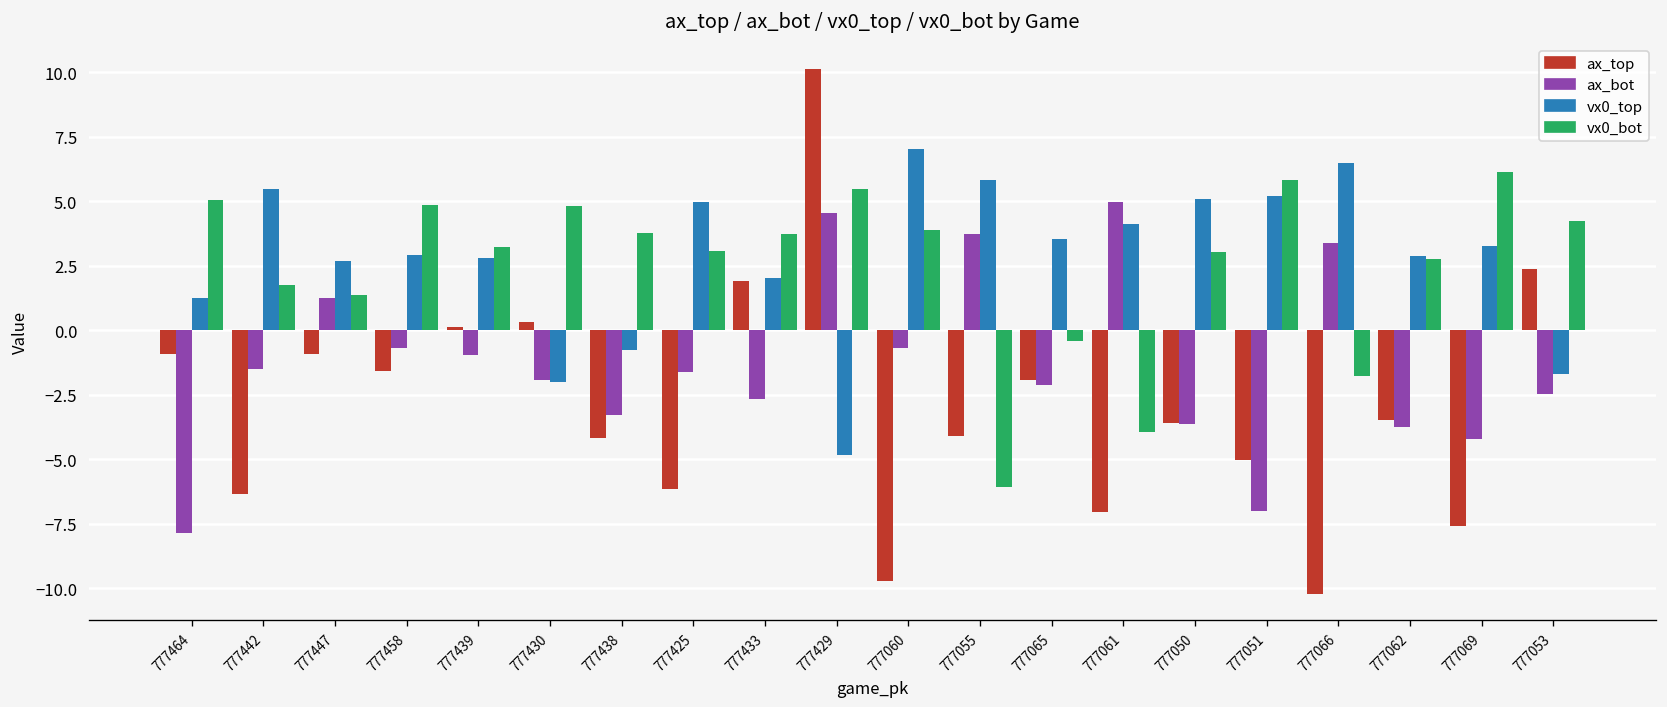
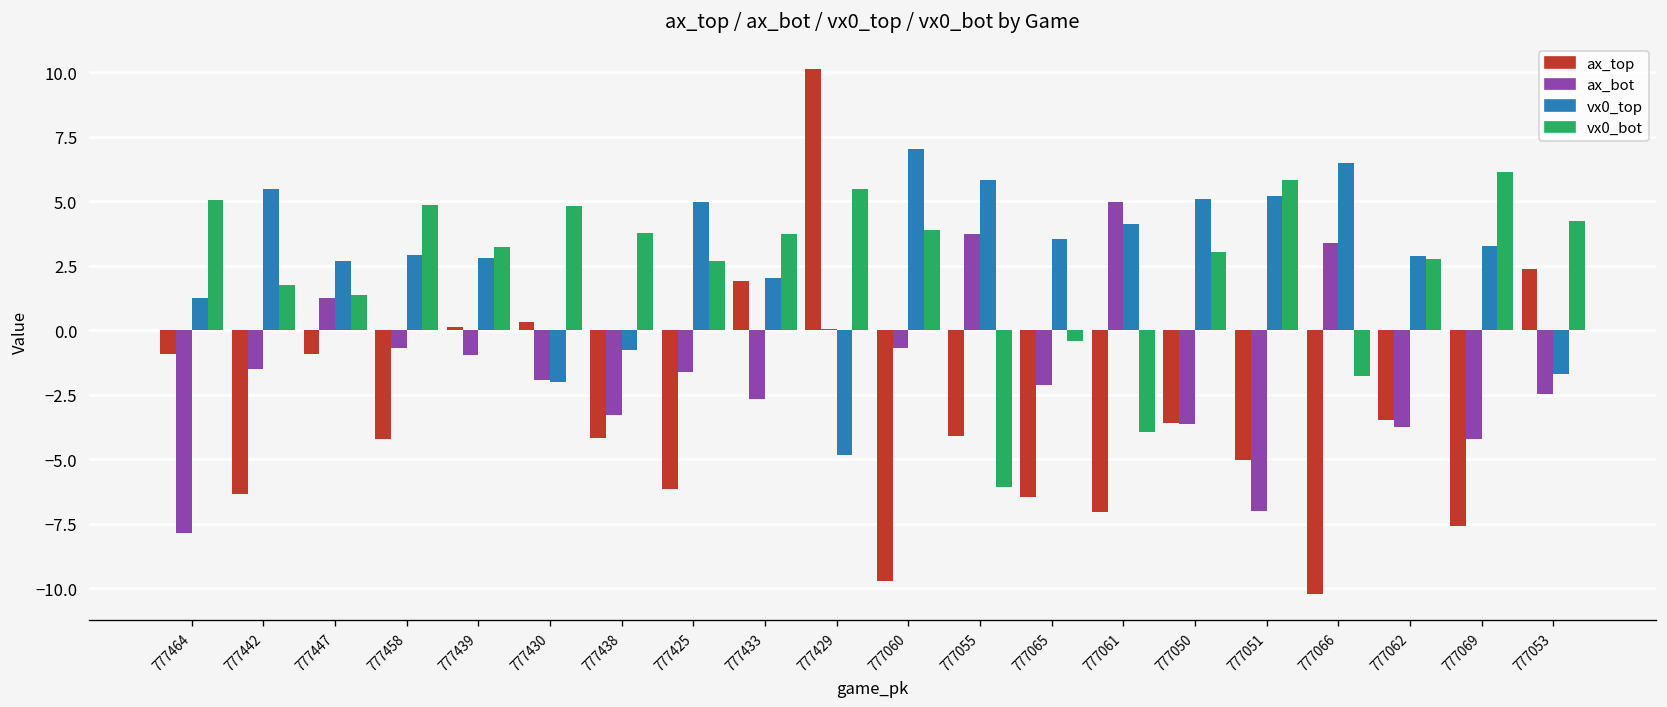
ax_top, 777458: -1.6 -> -4.2
vx0_bot, 777425: 3.1 -> 2.7
ax_bot, 777429: 4.5 -> 0.1
ax_top, 777065: -1.9 -> -6.5
